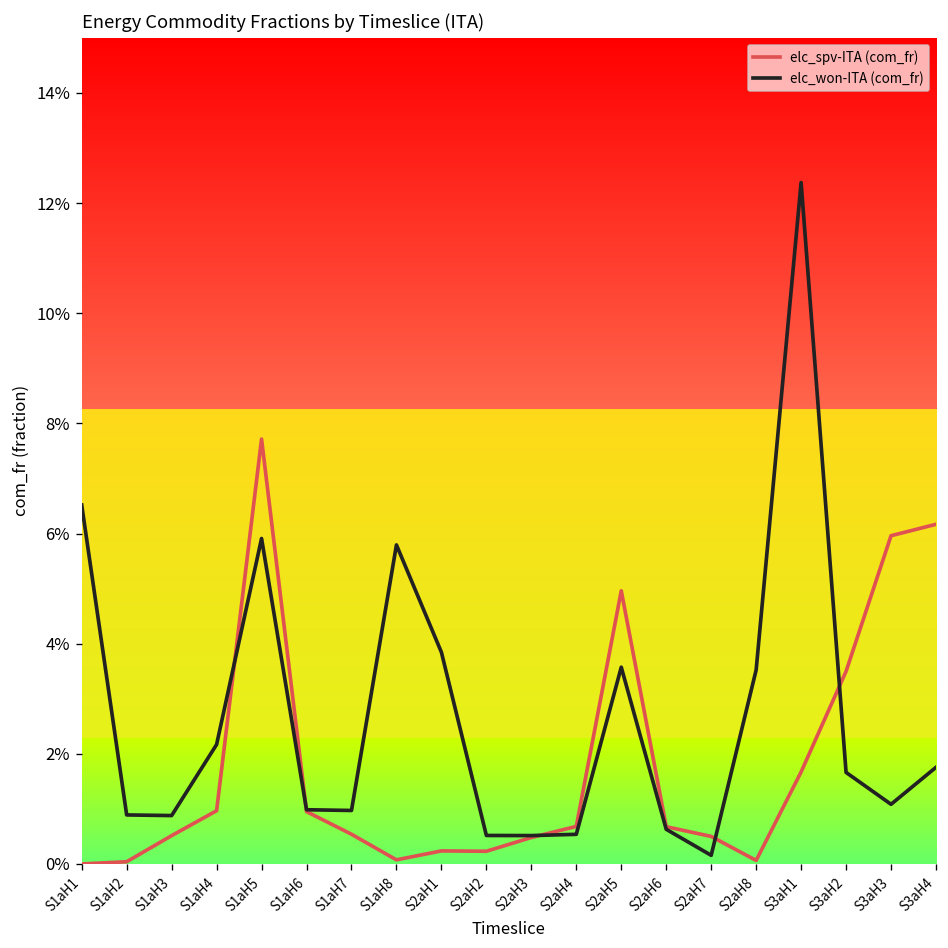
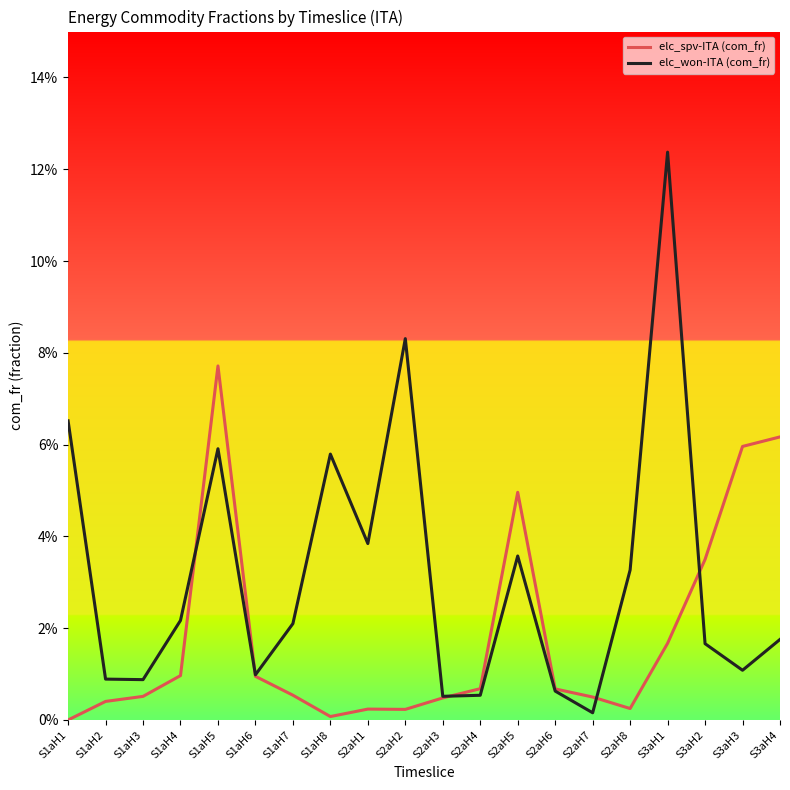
elc_spv-ITA (com_fr), S1aH2: 0.0% -> 0.4%
elc_won-ITA (com_fr), S1aH7: 1.0% -> 2.1%
elc_won-ITA (com_fr), S2aH2: 0.5% -> 8.3%
elc_spv-ITA (com_fr), S2aH8: 0.1% -> 0.2%
elc_won-ITA (com_fr), S2aH8: 3.5% -> 3.3%
